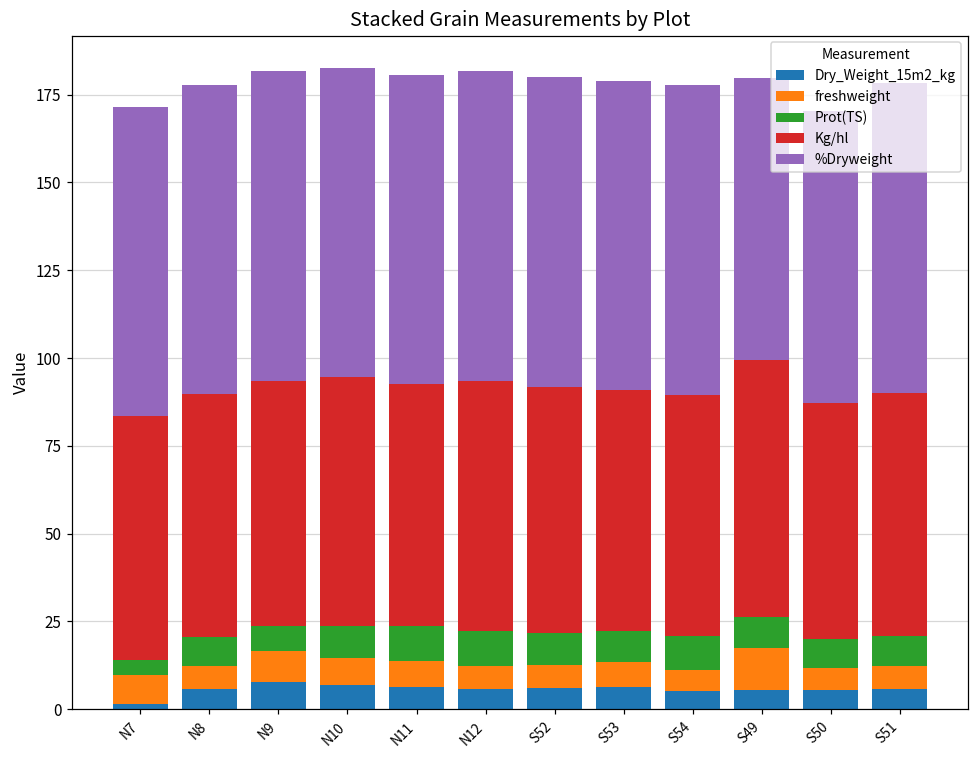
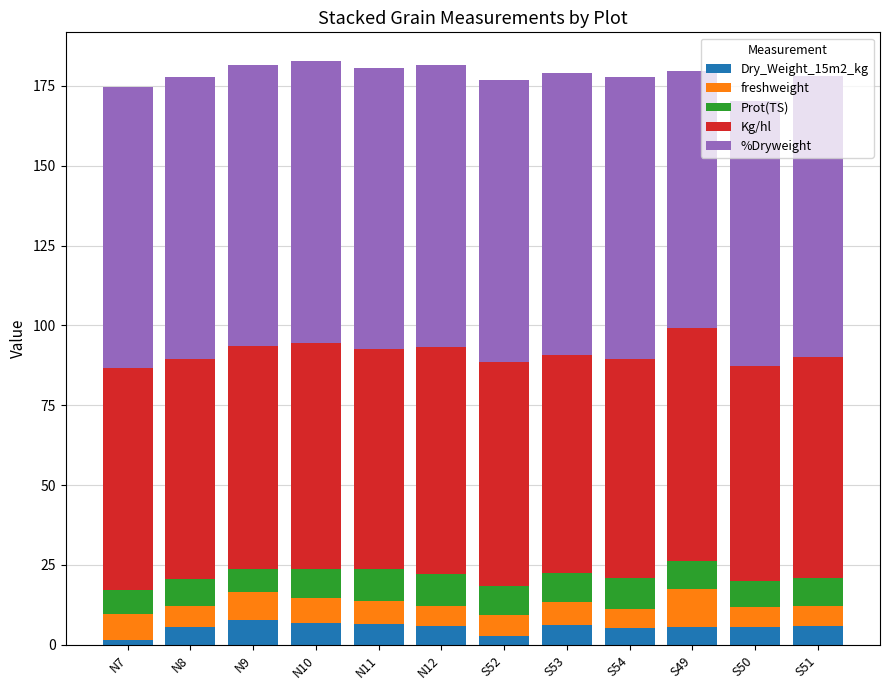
Prot(TS), N7: 4 -> 7
Dry_Weight_15m2_kg, S52: 6 -> 3
